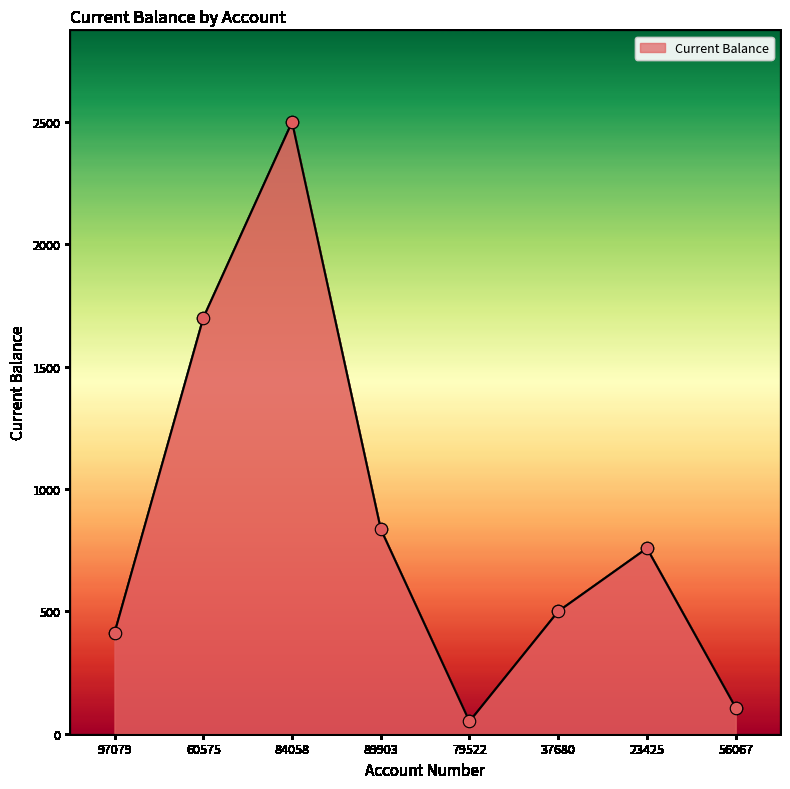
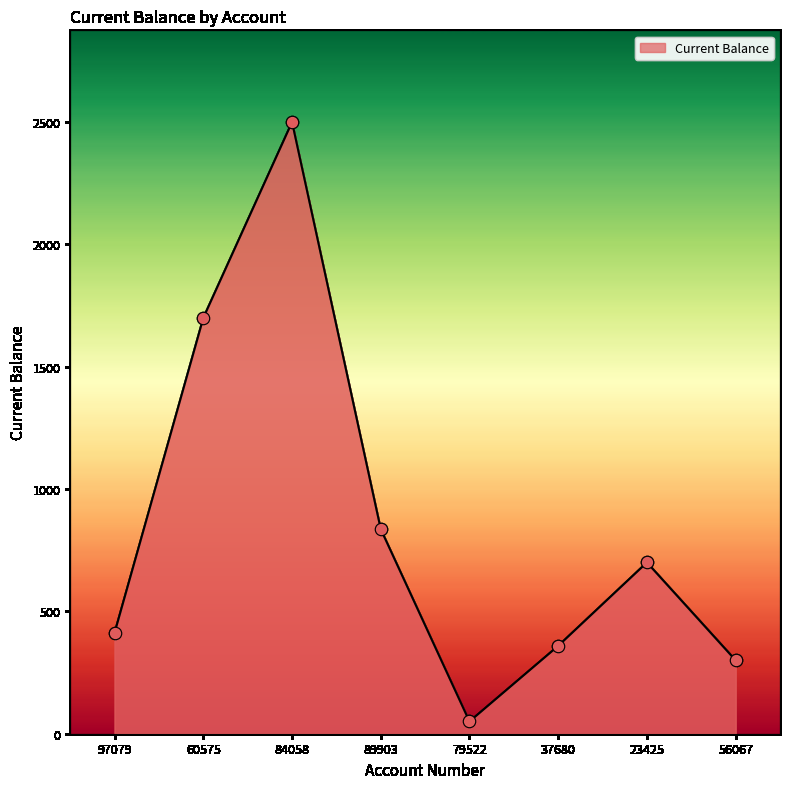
37680: 500 -> 360
23425: 760 -> 700
56067: 110 -> 300
